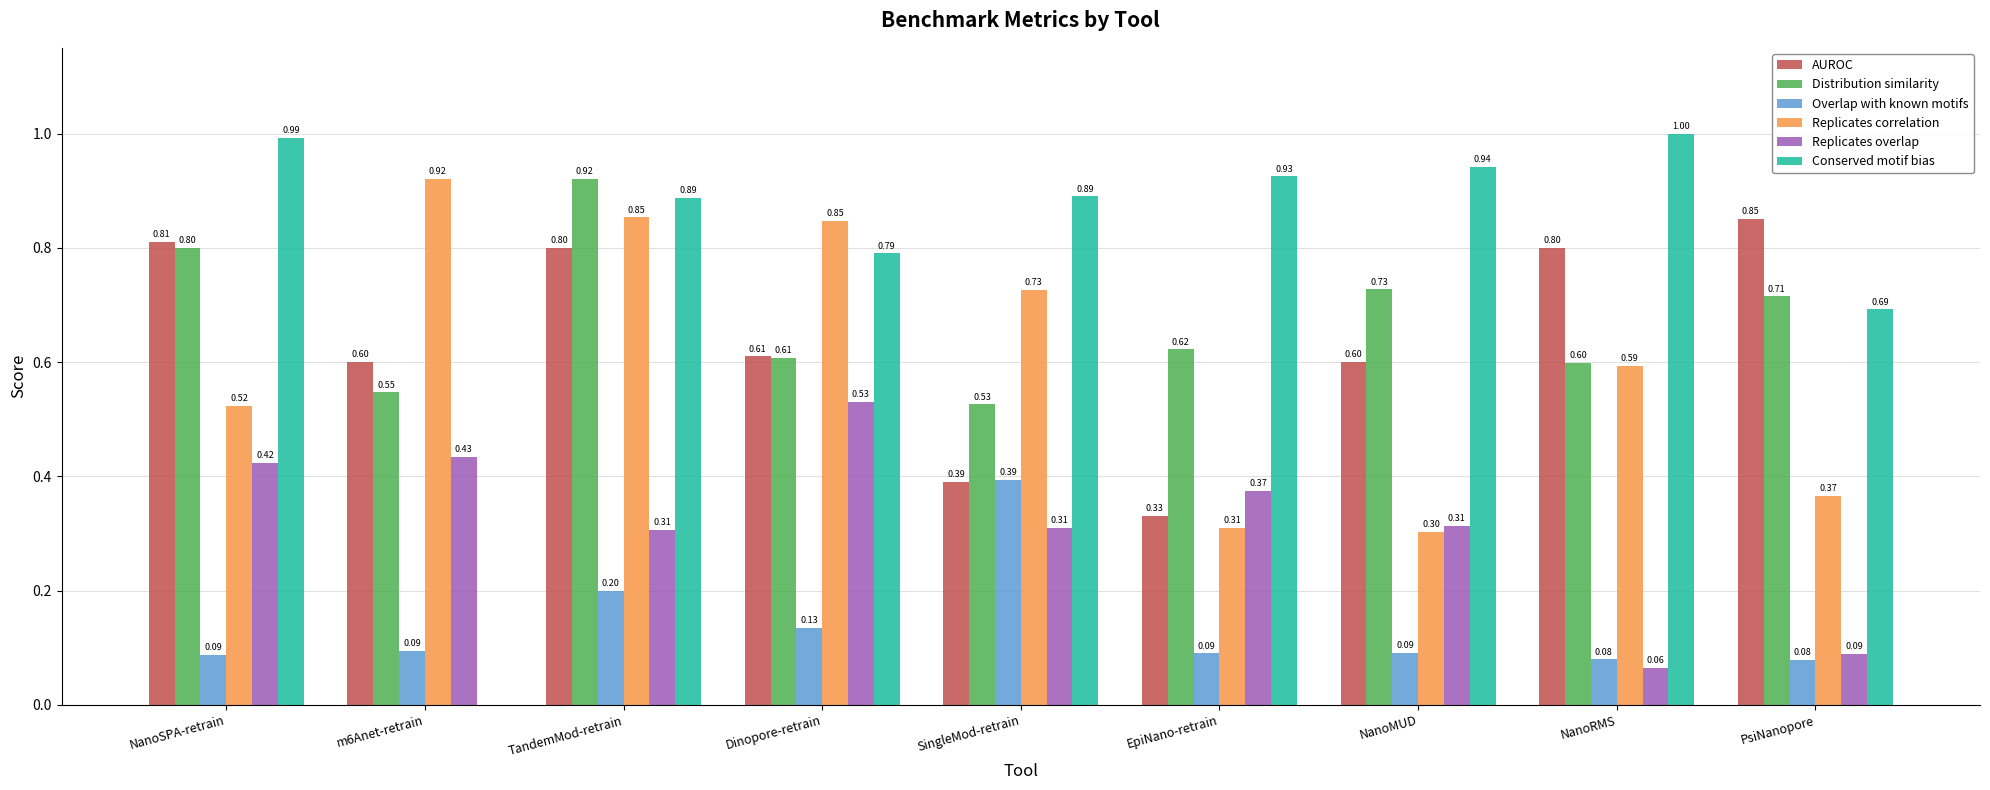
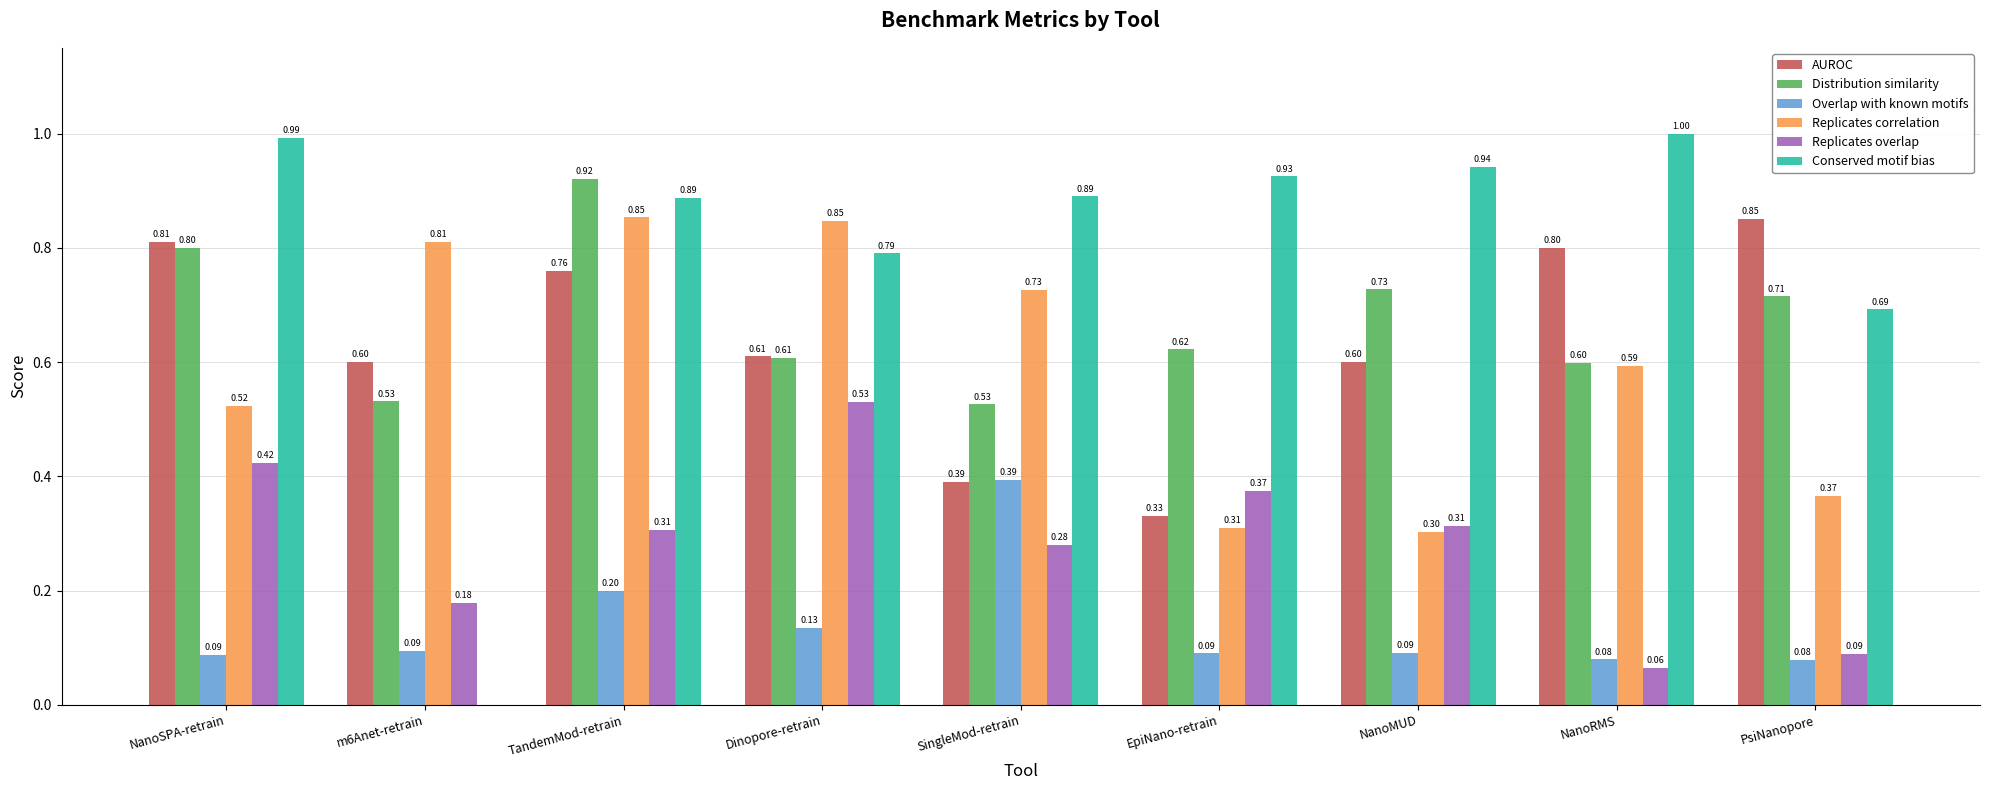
Distribution similarity, m6Anet-retrain: 0.55 -> 0.53
Replicates correlation, m6Anet-retrain: 0.92 -> 0.81
Replicates overlap, m6Anet-retrain: 0.43 -> 0.18
AUROC, TandemMod-retrain: 0.80 -> 0.76
Replicates overlap, SingleMod-retrain: 0.31 -> 0.28
